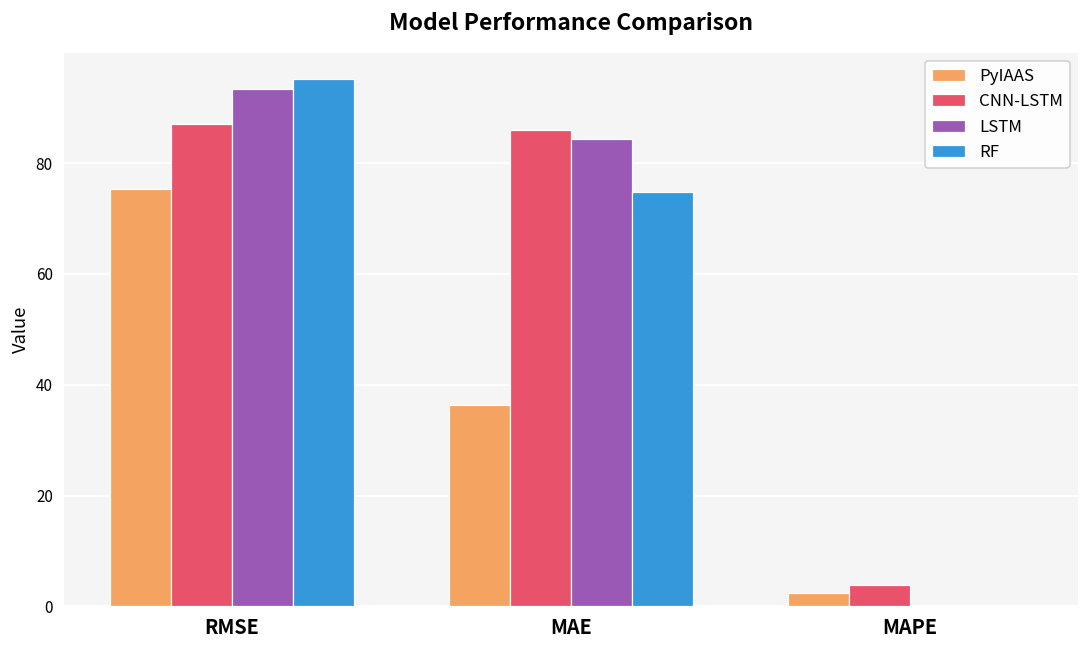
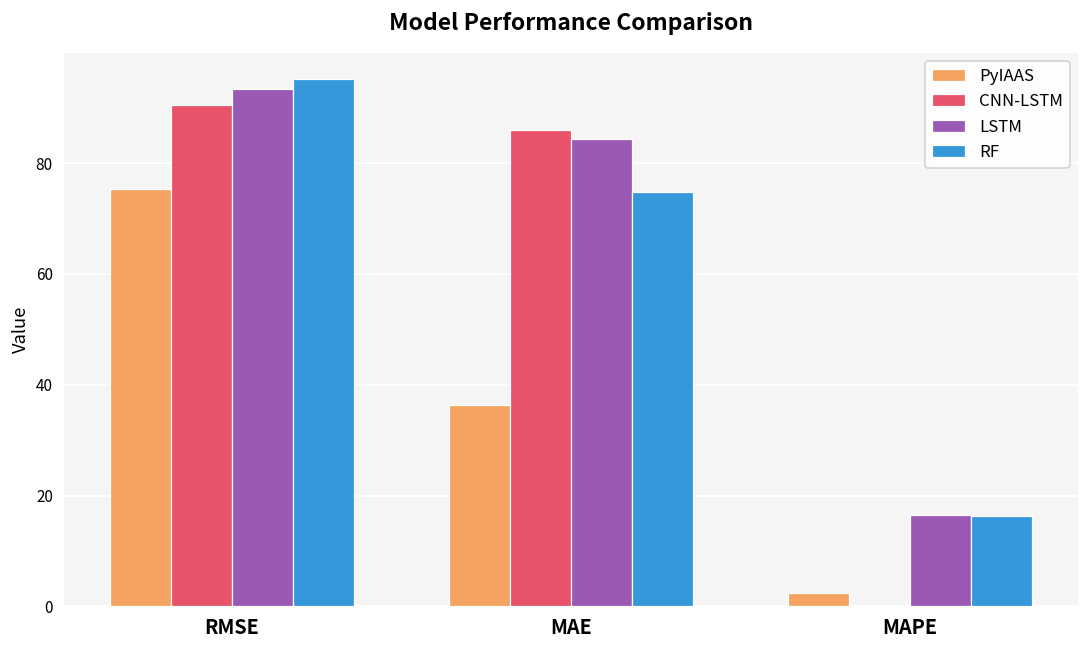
CNN-LSTM, RMSE: 87 -> 90
CNN-LSTM, MAPE: 4 -> 0
LSTM, MAPE: 0 -> 17
RF, MAPE: 0 -> 16
